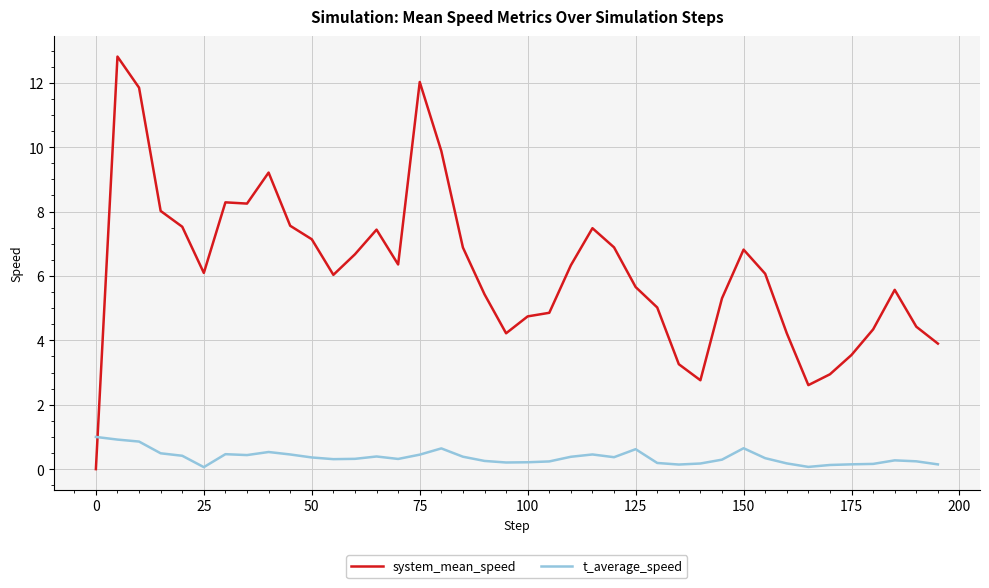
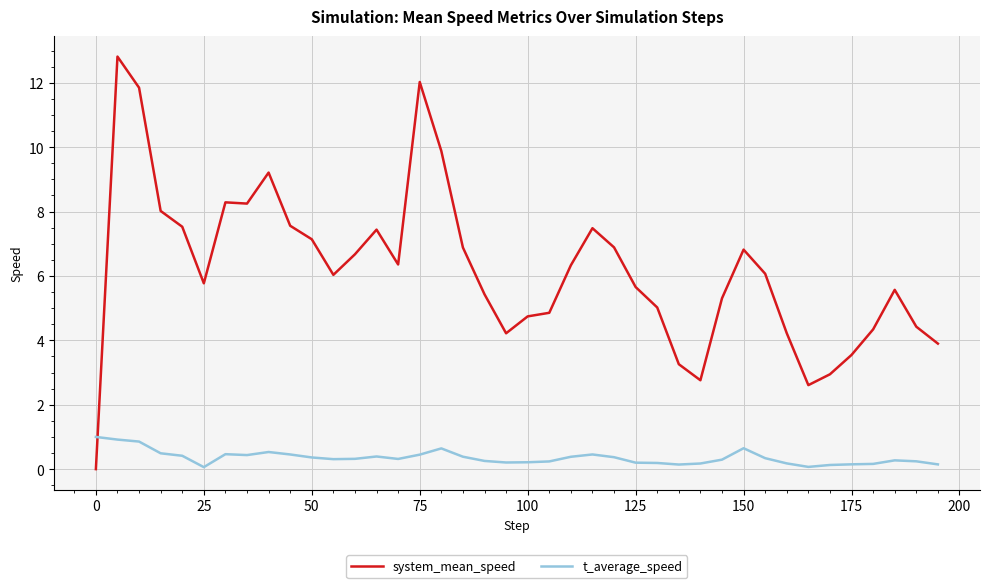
system_mean_speed, 25: 6.1 -> 5.8
t_average_speed, 125: 0.6 -> 0.2
